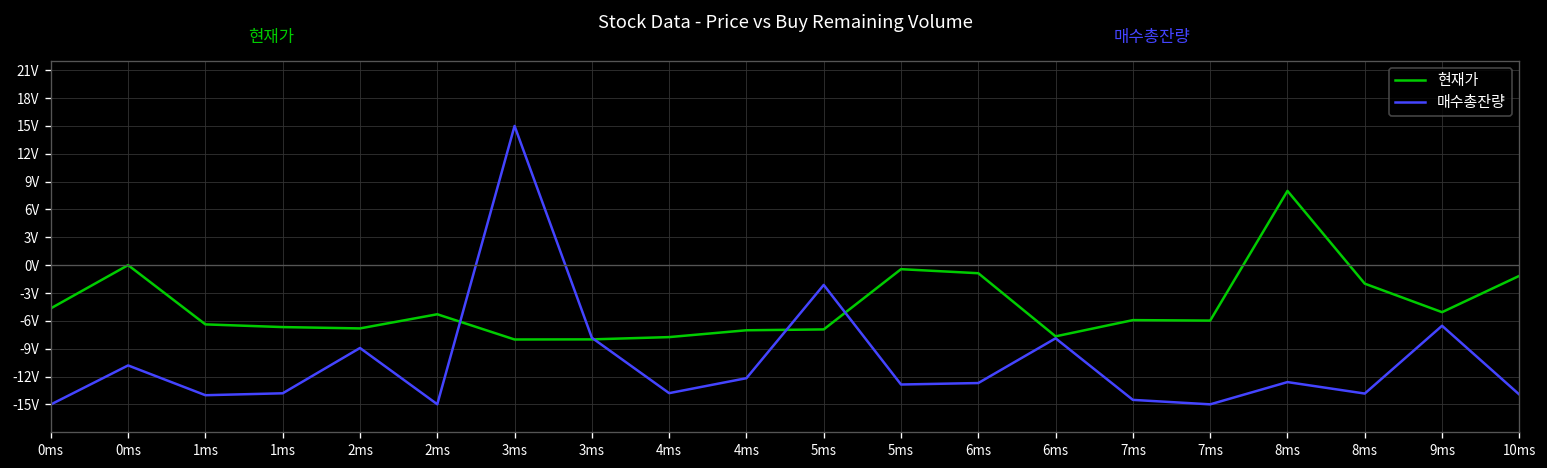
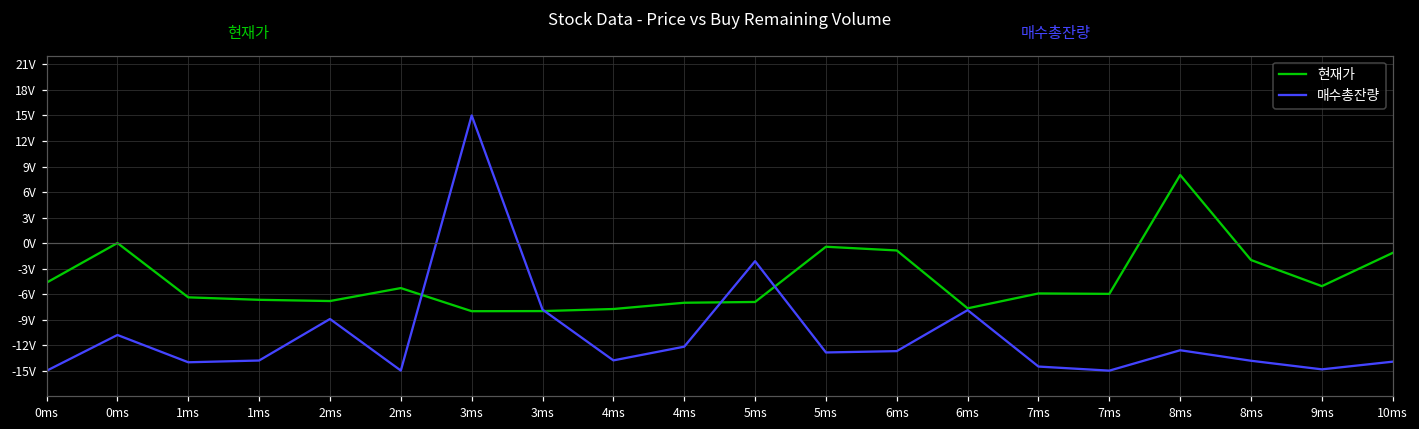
매수총잔량, 9ms: -7V -> -15V
